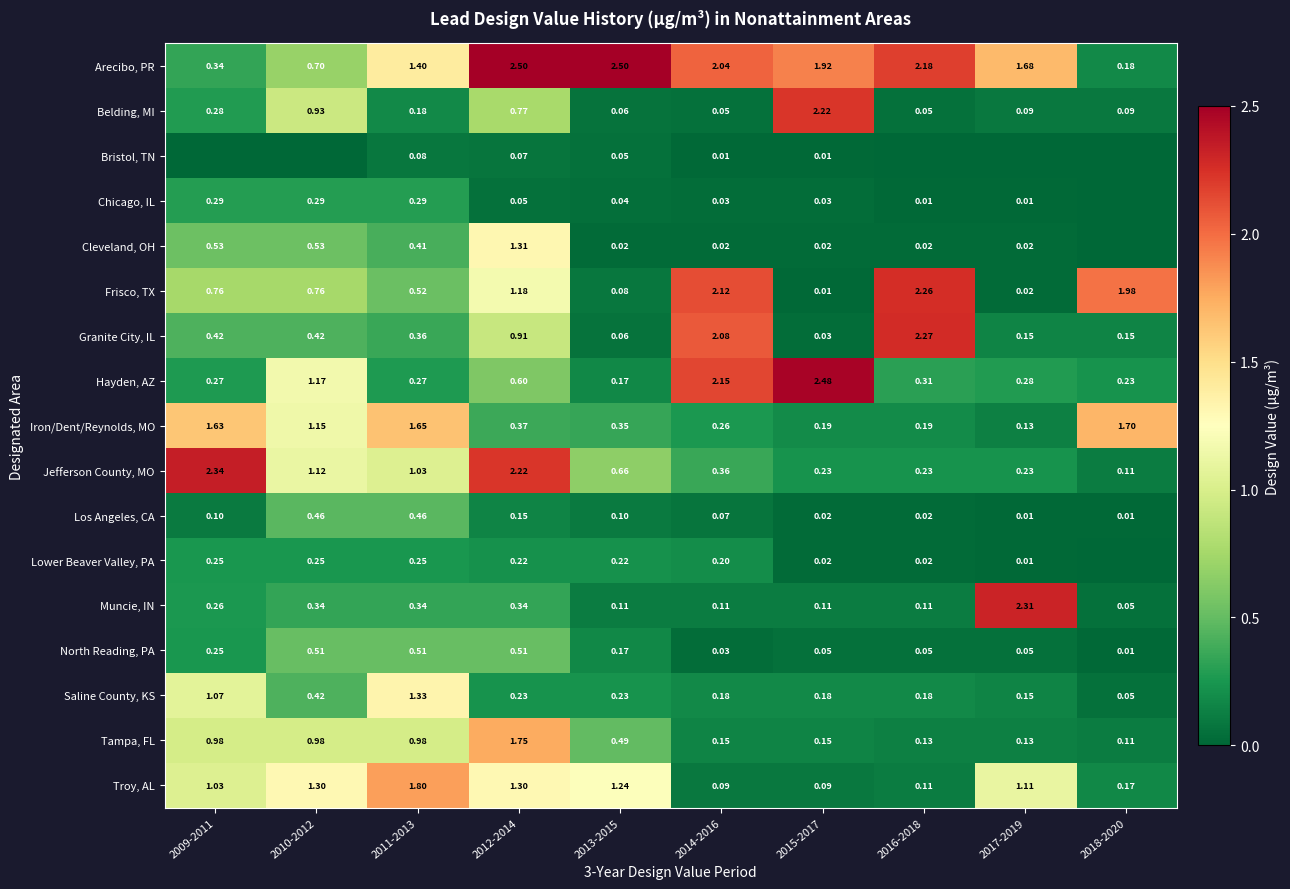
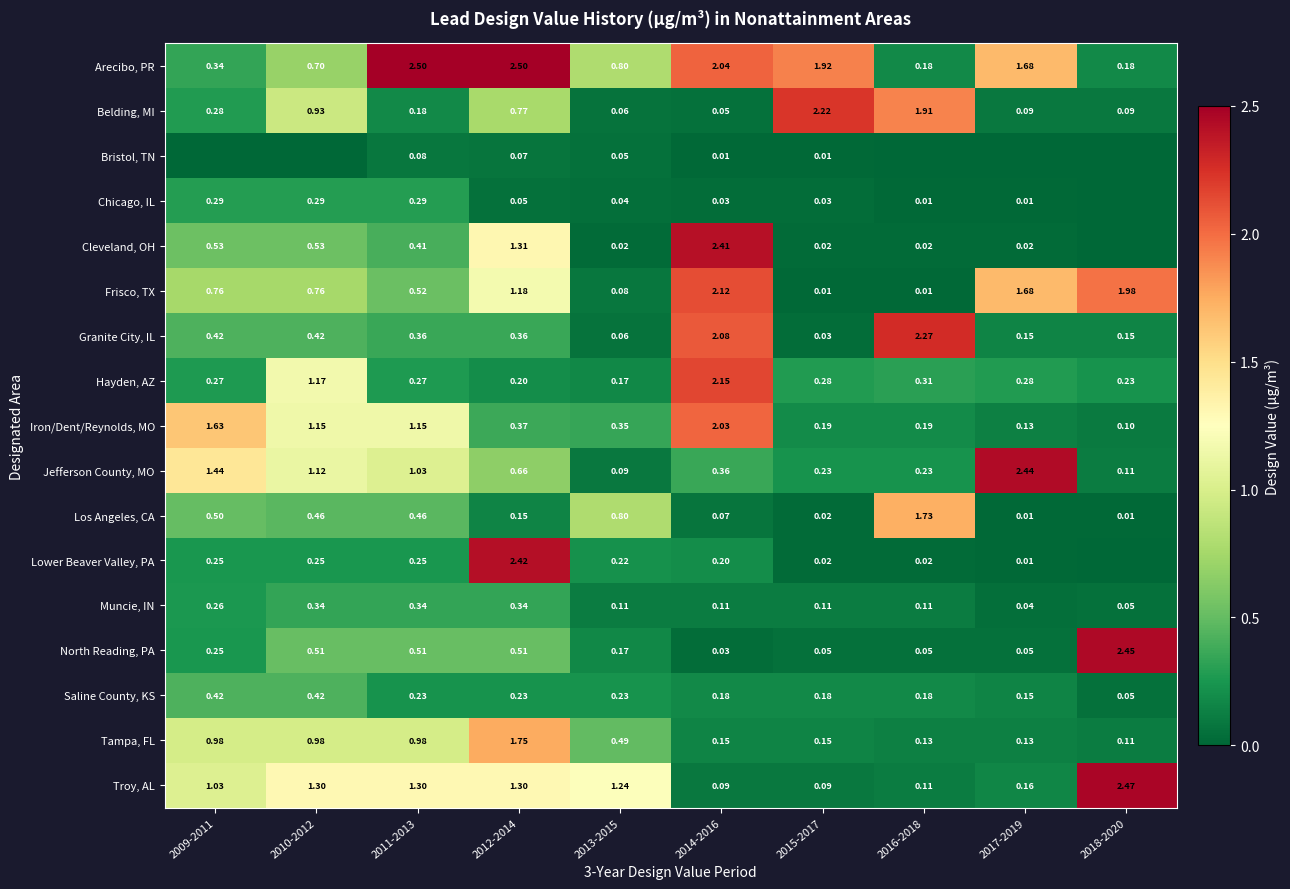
Arecibo, PR, 2011-2013: 1.40 -> 2.50
Arecibo, PR, 2013-2015: 2.50 -> 0.80
Arecibo, PR, 2016-2018: 2.18 -> 0.18
Belding, MI, 2016-2018: 0.05 -> 1.91
Cleveland, OH, 2014-2016: 0.02 -> 2.41
Frisco, TX, 2016-2018: 2.26 -> 0.01
Frisco, TX, 2017-2019: 0.02 -> 1.68
Granite City, IL, 2012-2014: 0.91 -> 0.36
Hayden, AZ, 2012-2014: 0.60 -> 0.20
Hayden, AZ, 2015-2017: 2.48 -> 0.28
Iron/Dent/Reynolds, MO, 2011-2013: 1.65 -> 1.15
Iron/Dent/Reynolds, MO, 2014-2016: 0.26 -> 2.03
Iron/Dent/Reynolds, MO, 2018-2020: 1.70 -> 0.10
Jefferson County, MO, 2009-2011: 2.34 -> 1.44
Jefferson County, MO, 2012-2014: 2.22 -> 0.66
Jefferson County, MO, 2013-2015: 0.66 -> 0.09
Jefferson County, MO, 2017-2019: 0.23 -> 2.44
Los Angeles, CA, 2009-2011: 0.10 -> 0.50
Los Angeles, CA, 2013-2015: 0.10 -> 0.80
Los Angeles, CA, 2016-2018: 0.02 -> 1.73
Lower Beaver Valley, PA, 2012-2014: 0.22 -> 2.42
Muncie, IN, 2017-2019: 2.31 -> 0.04
North Reading, PA, 2018-2020: 0.01 -> 2.45
Saline County, KS, 2009-2011: 1.07 -> 0.42
Saline County, KS, 2011-2013: 1.33 -> 0.23
Troy, AL, 2011-2013: 1.80 -> 1.30
Troy, AL, 2017-2019: 1.11 -> 0.16
Troy, AL, 2018-2020: 0.17 -> 2.47
